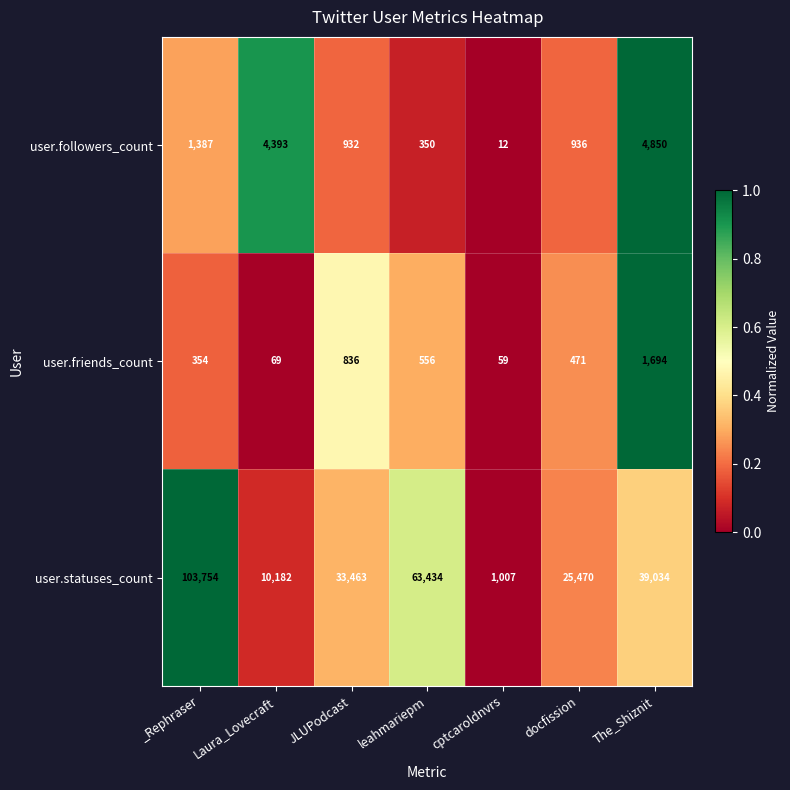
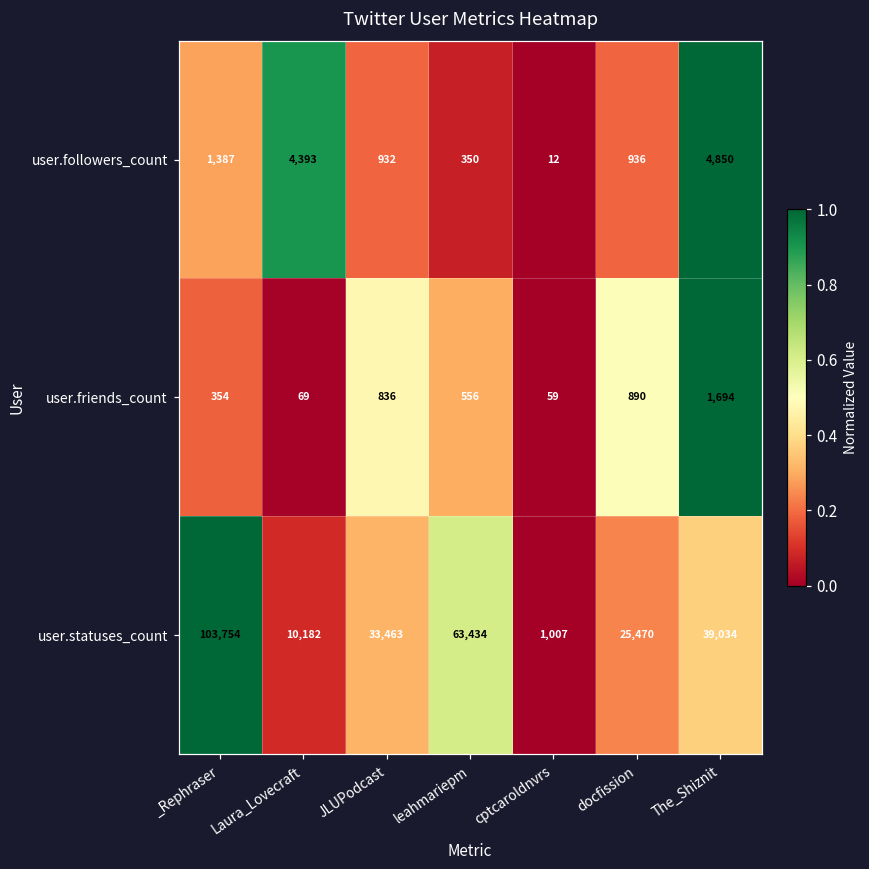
user.friends_count, docfission: 471 -> 890
